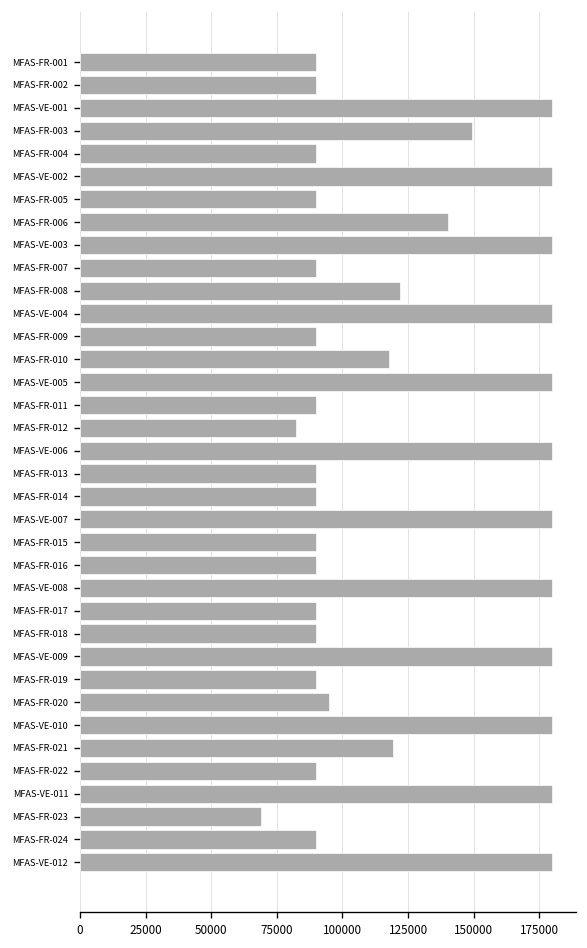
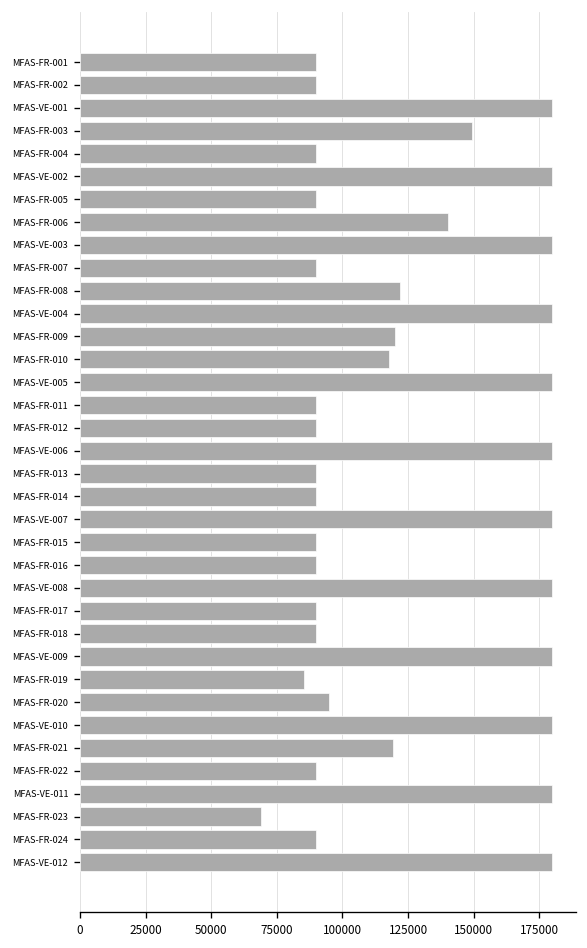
MFAS-FR-009: 90000 -> 120000
MFAS-FR-012: 82000 -> 90000
MFAS-FR-019: 90000 -> 85000
